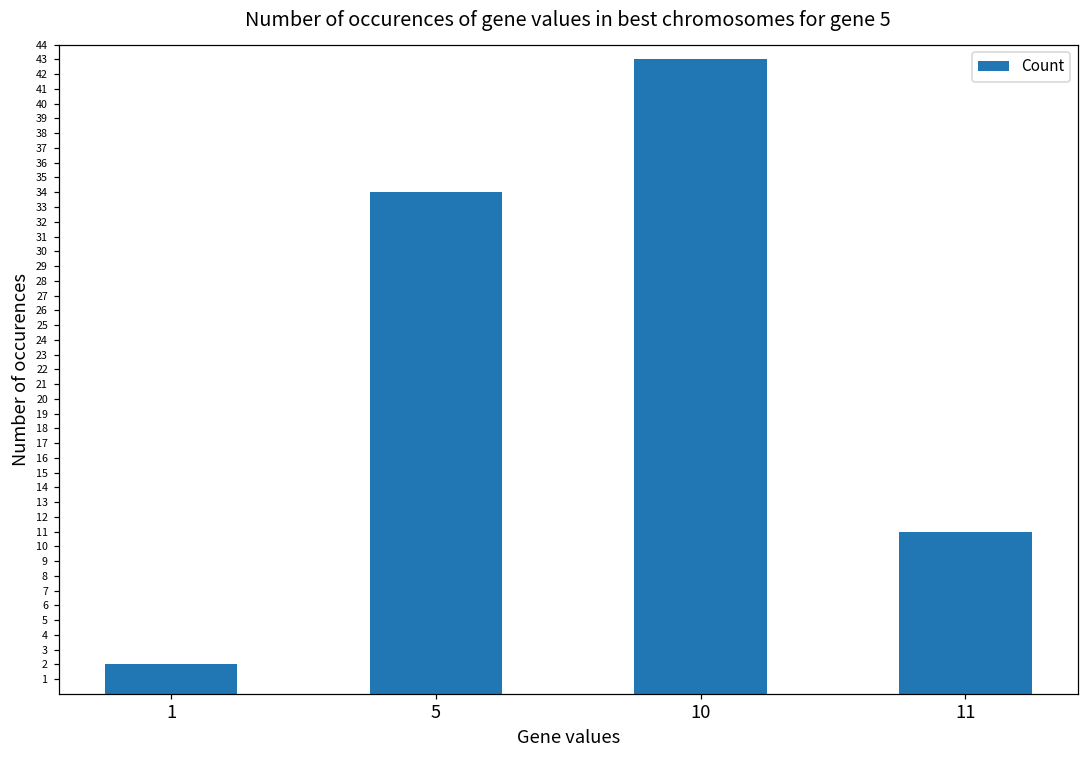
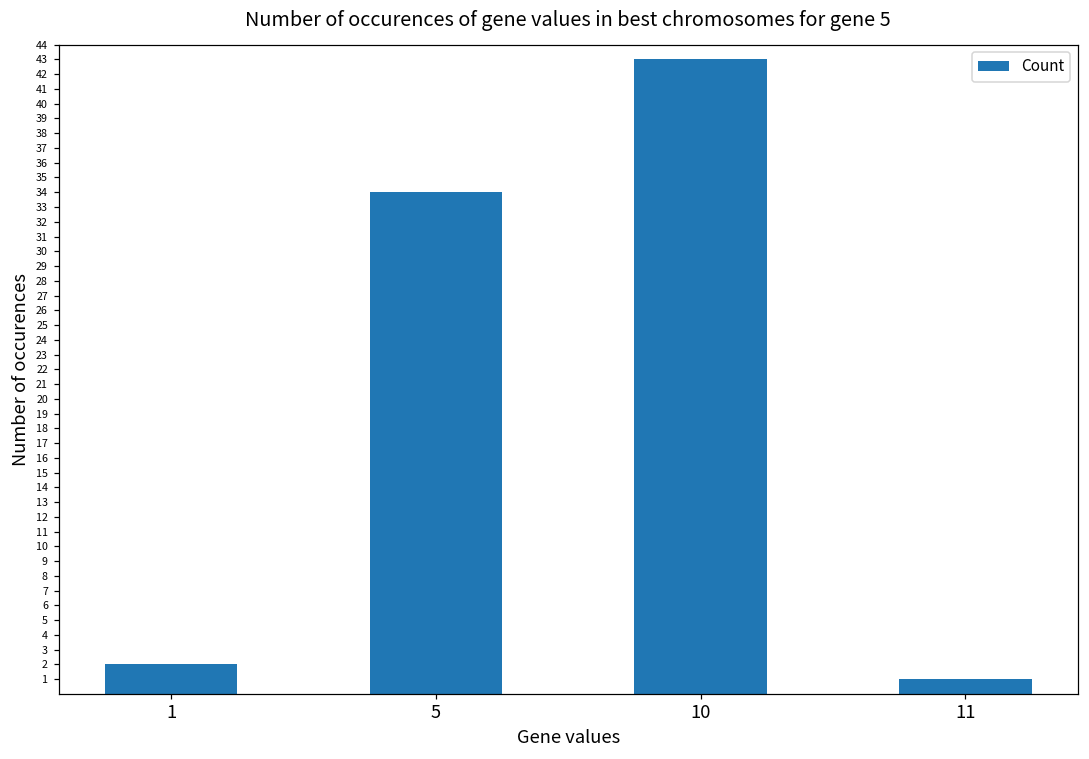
11: 11 -> 1
